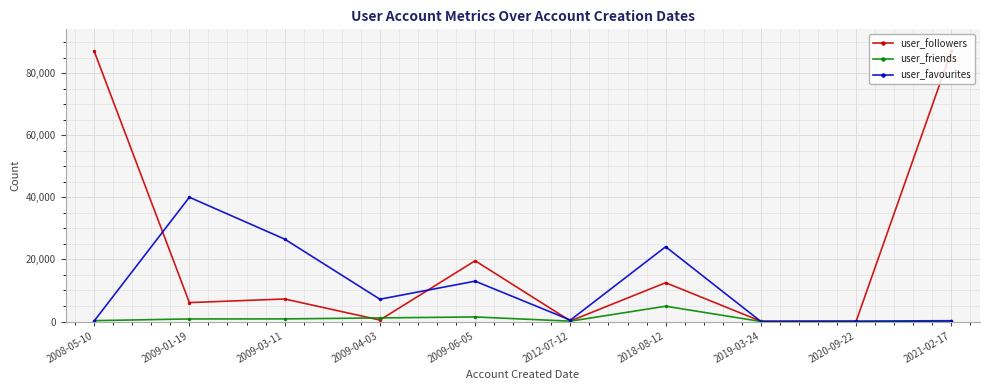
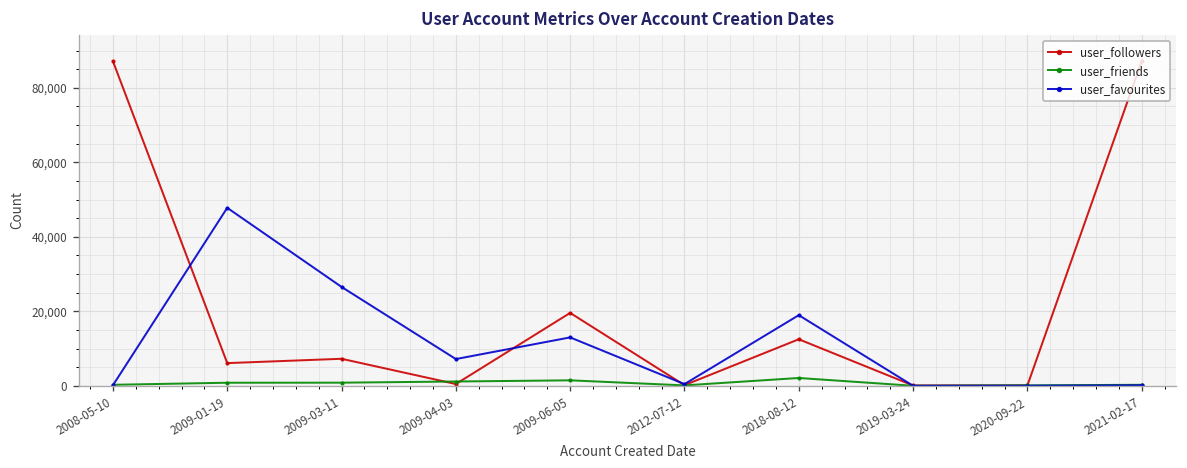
user_favourites, 2009-01-19: 40,000 -> 48,000
user_friends, 2018-08-12: 5,000 -> 2,000
user_favourites, 2018-08-12: 24,000 -> 19,000
